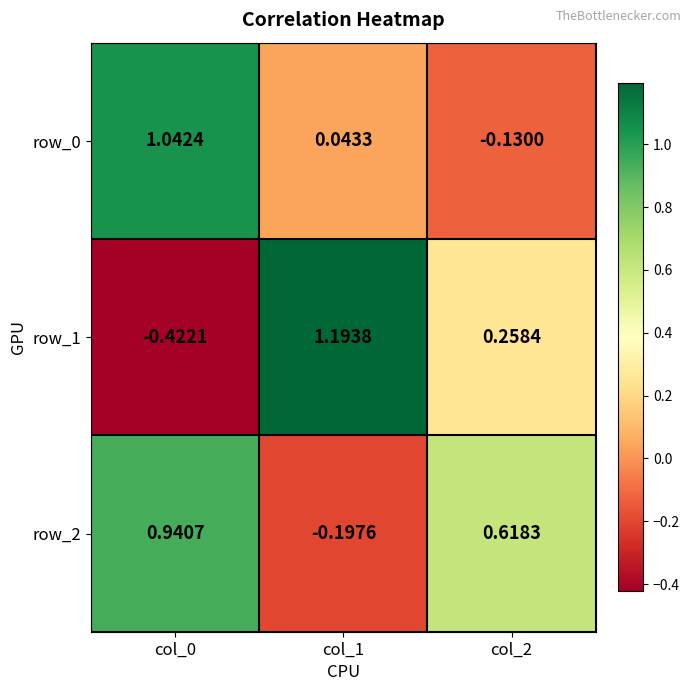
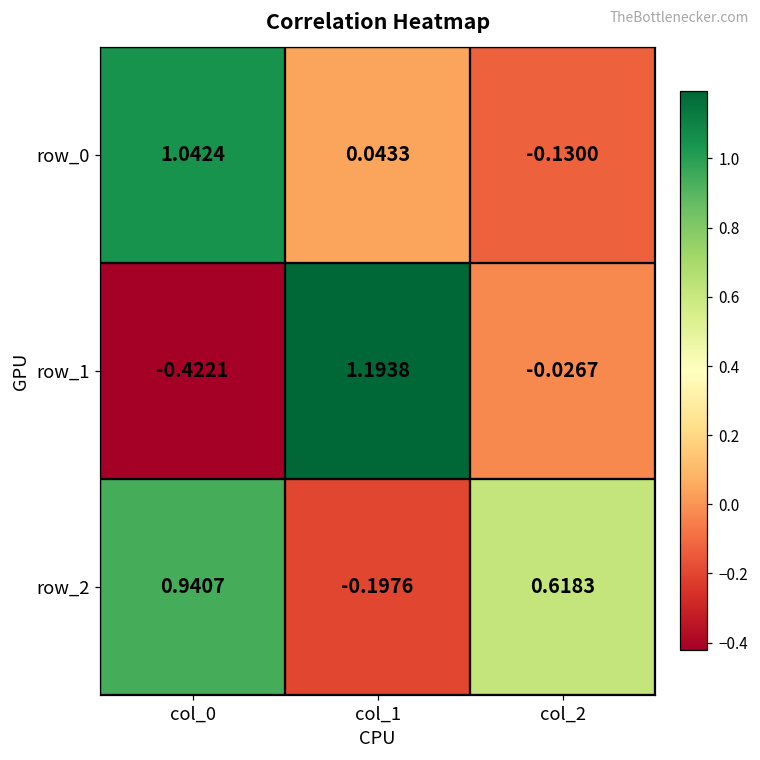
row_1, col_2: 0.2584 -> -0.0267
